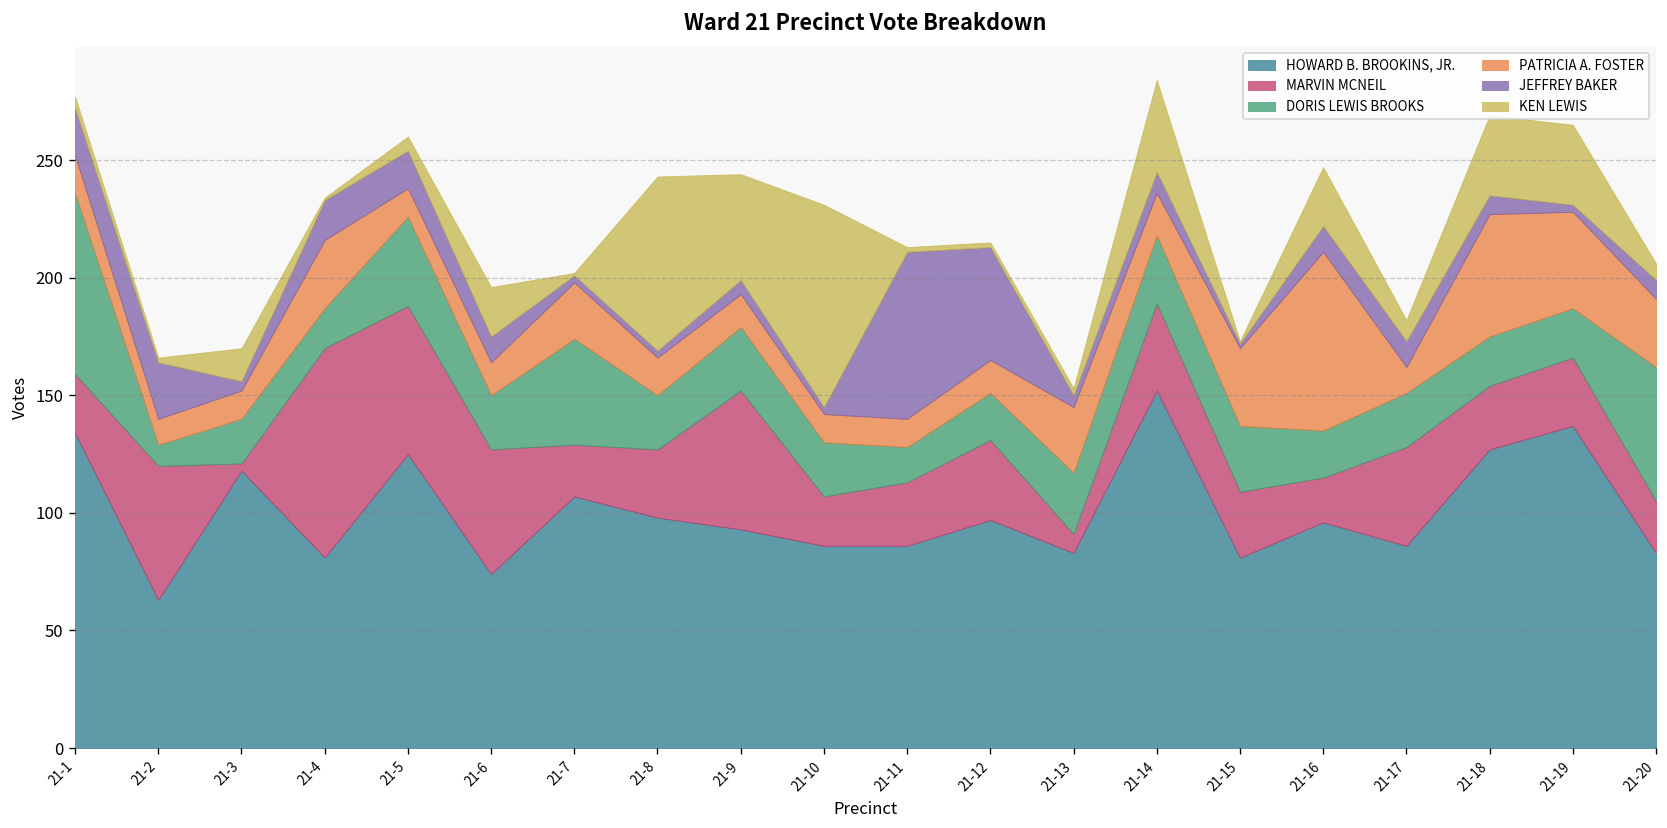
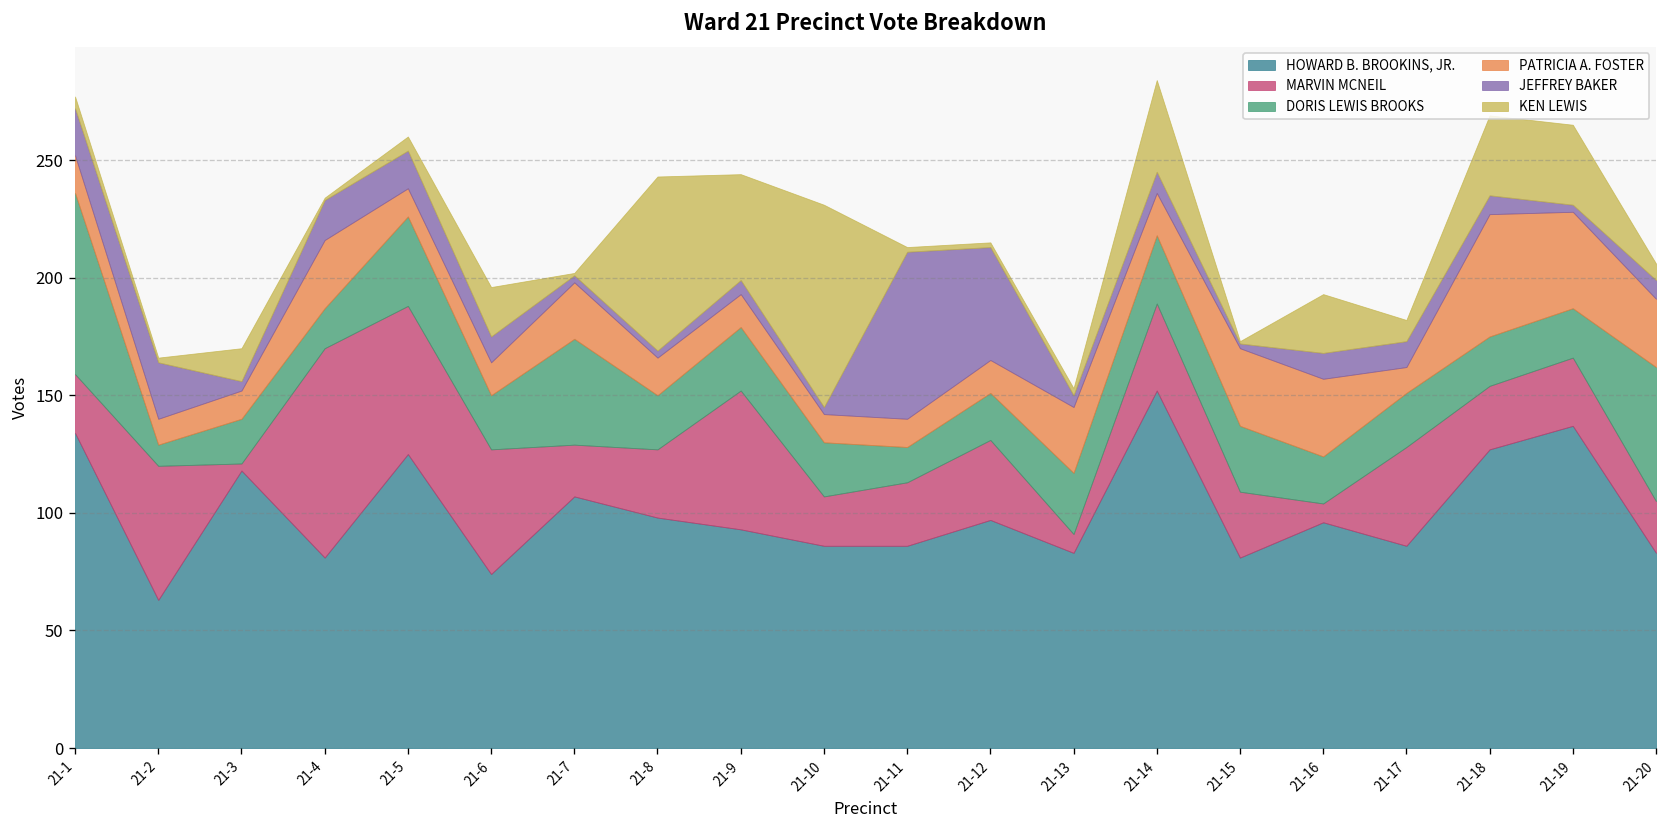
MARVIN MCNEIL, 21-16: 19 -> 8
PATRICIA A. FOSTER, 21-16: 76 -> 33
